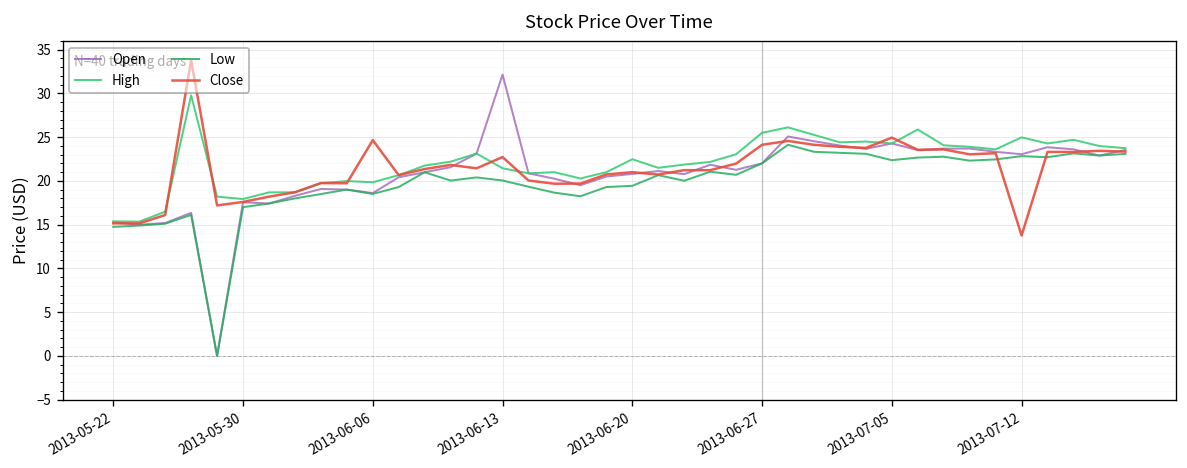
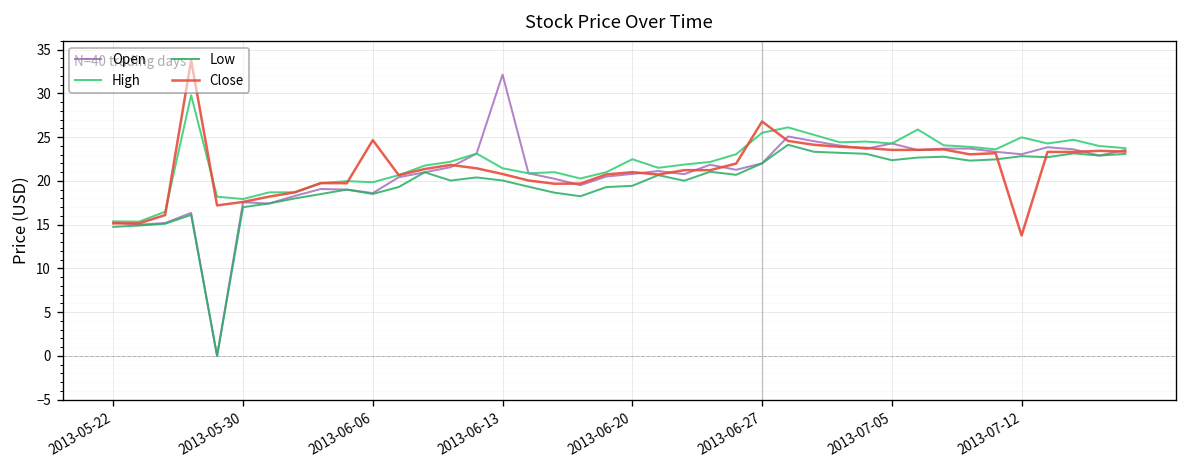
Close, 2013-06-13: 23 -> 21
Close, 2013-06-27: 24 -> 27
Close, 2013-07-05: 25 -> 24
